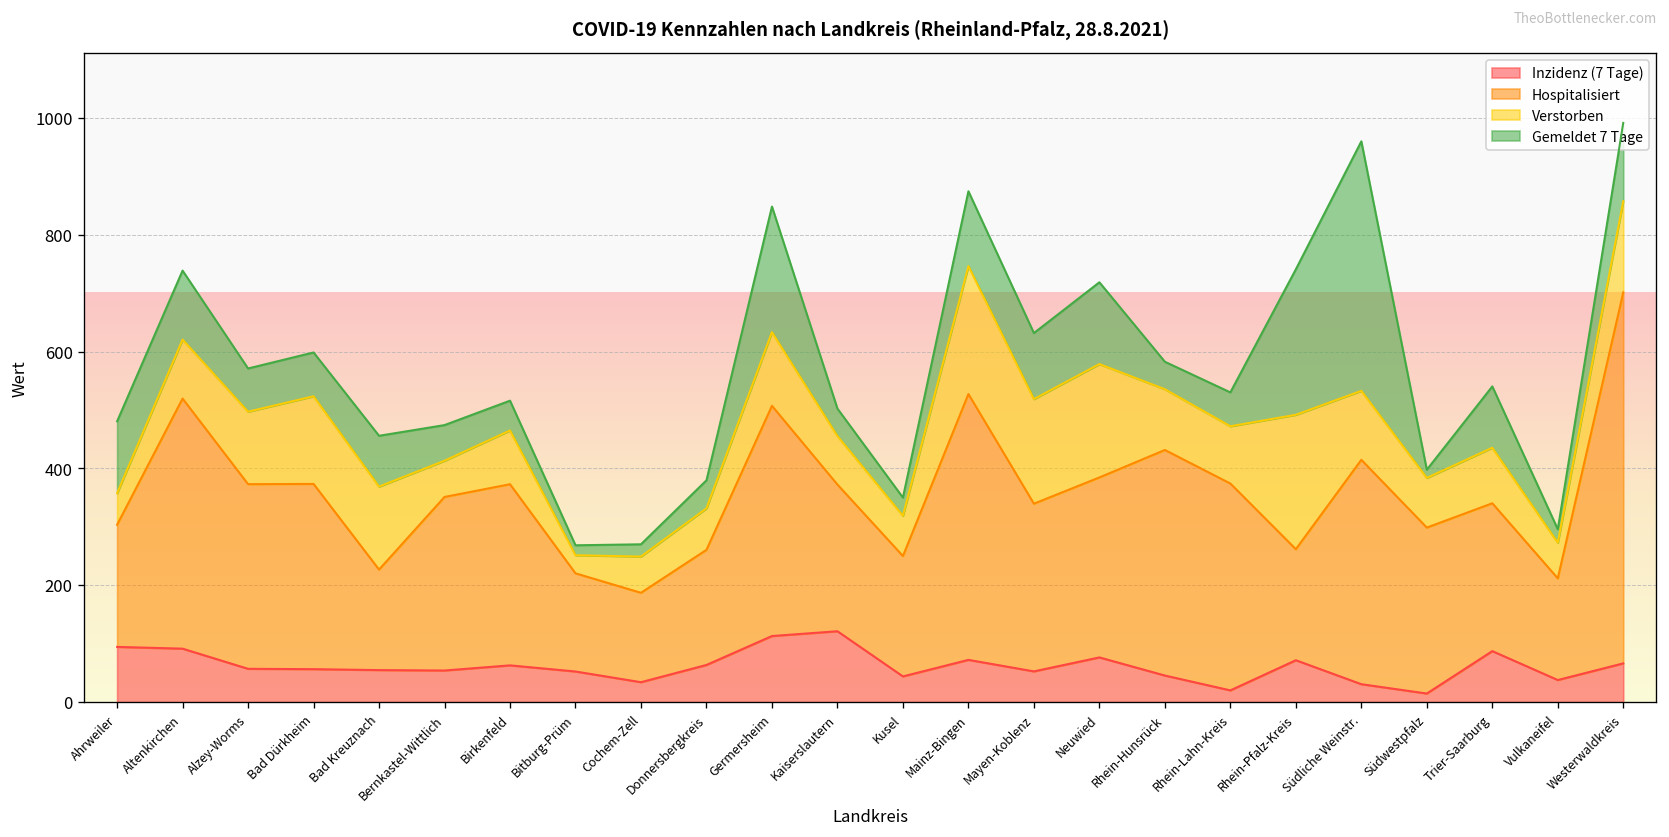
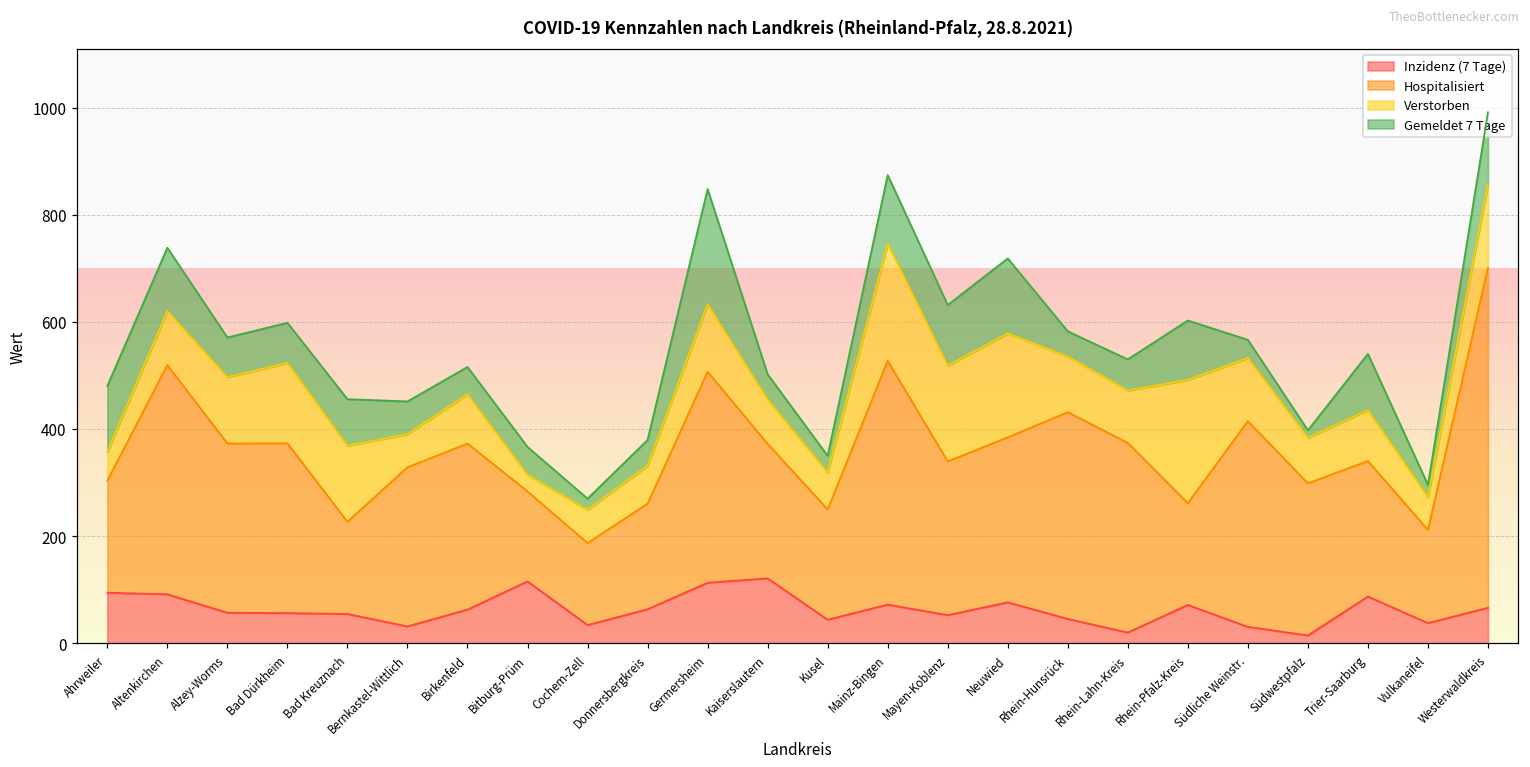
Inzidenz (7 Tage), Bernkastel-Wittlich: 50 -> 30
Inzidenz (7 Tage), Bitburg-Prüm: 50 -> 120
Gemeldet 7 Tage, Bitburg-Prüm: 20 -> 50
Gemeldet 7 Tage, Rhein-Pfalz-Kreis: 250 -> 110
Gemeldet 7 Tage, Südliche Weinstr.: 430 -> 30
